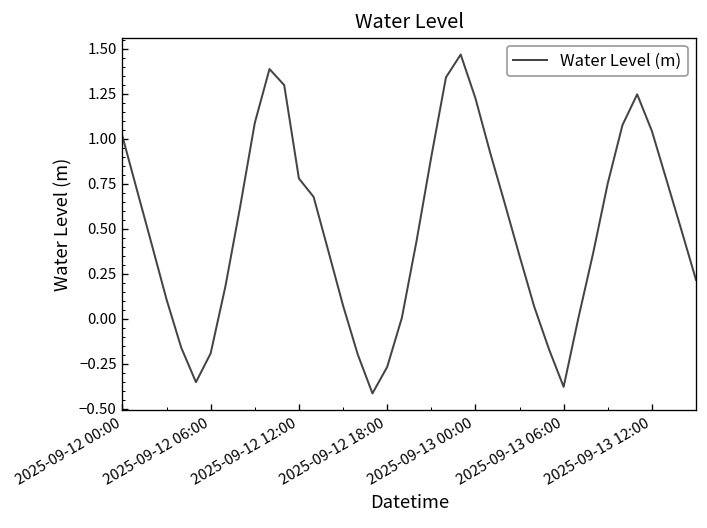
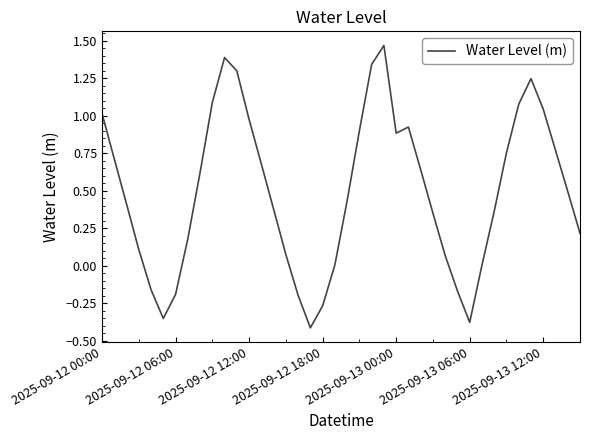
2025-09-12 12:00: 0.78 -> 0.98
2025-09-13 00:00: 1.23 -> 0.88
